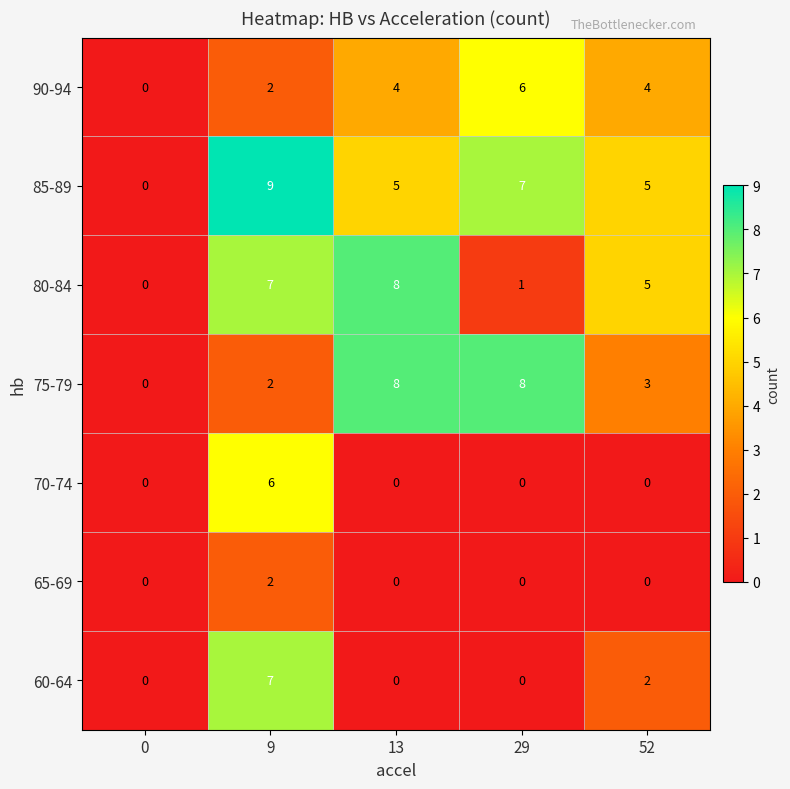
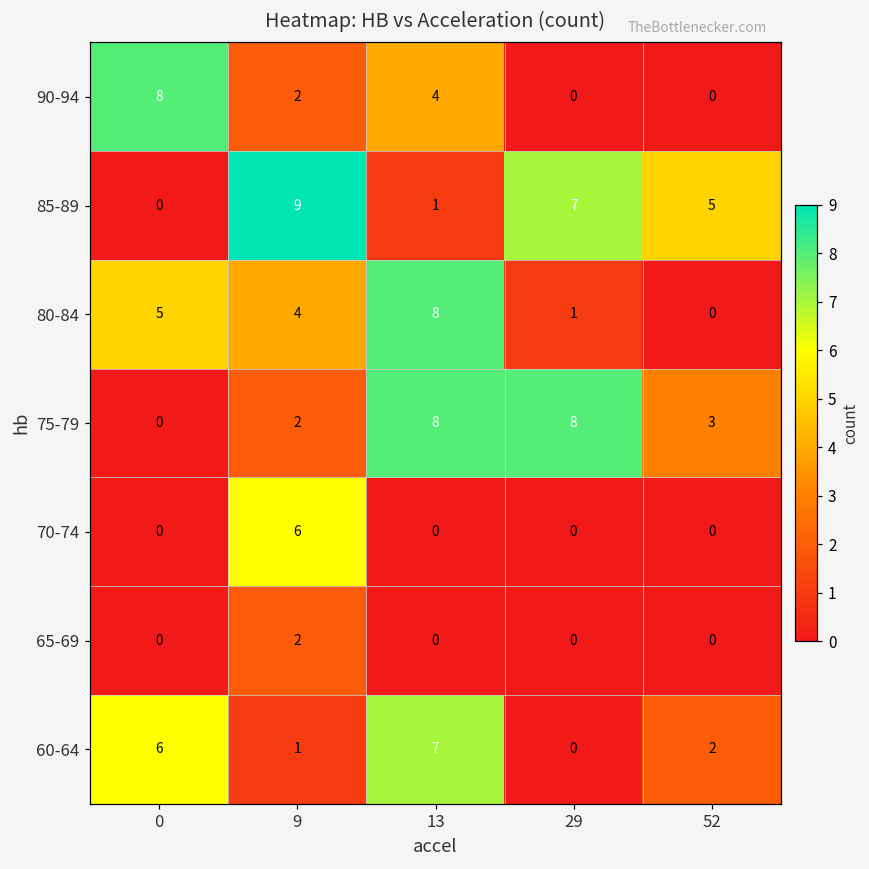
90-94, 0: 0 -> 8
90-94, 29: 6 -> 0
90-94, 52: 4 -> 0
85-89, 13: 5 -> 1
80-84, 0: 0 -> 5
80-84, 9: 7 -> 4
80-84, 52: 5 -> 0
60-64, 0: 0 -> 6
60-64, 9: 7 -> 1
60-64, 13: 0 -> 7
